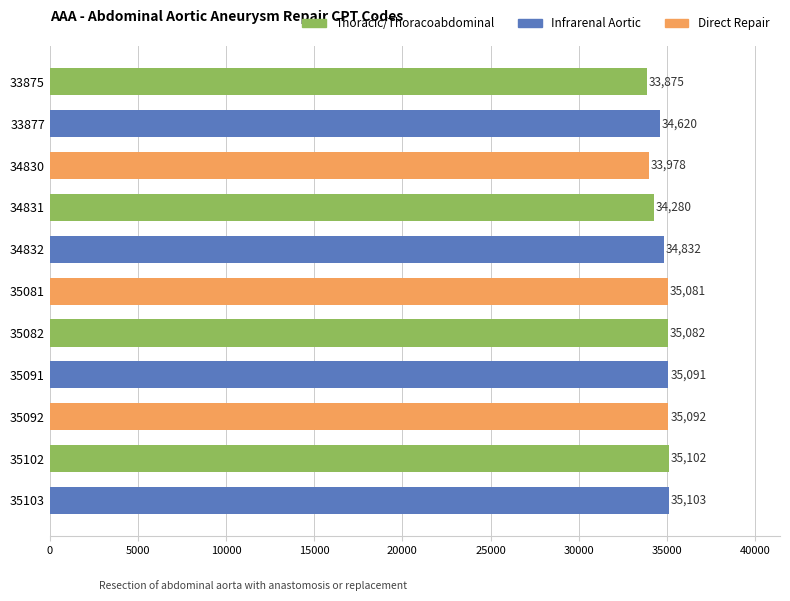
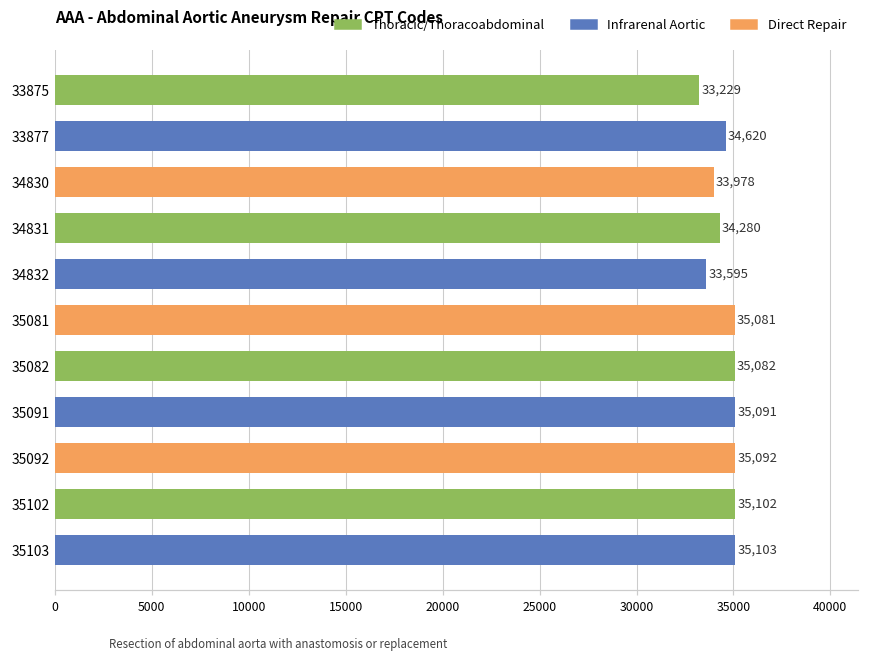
33875: 33,875 -> 33,229
34832: 34,832 -> 33,595
